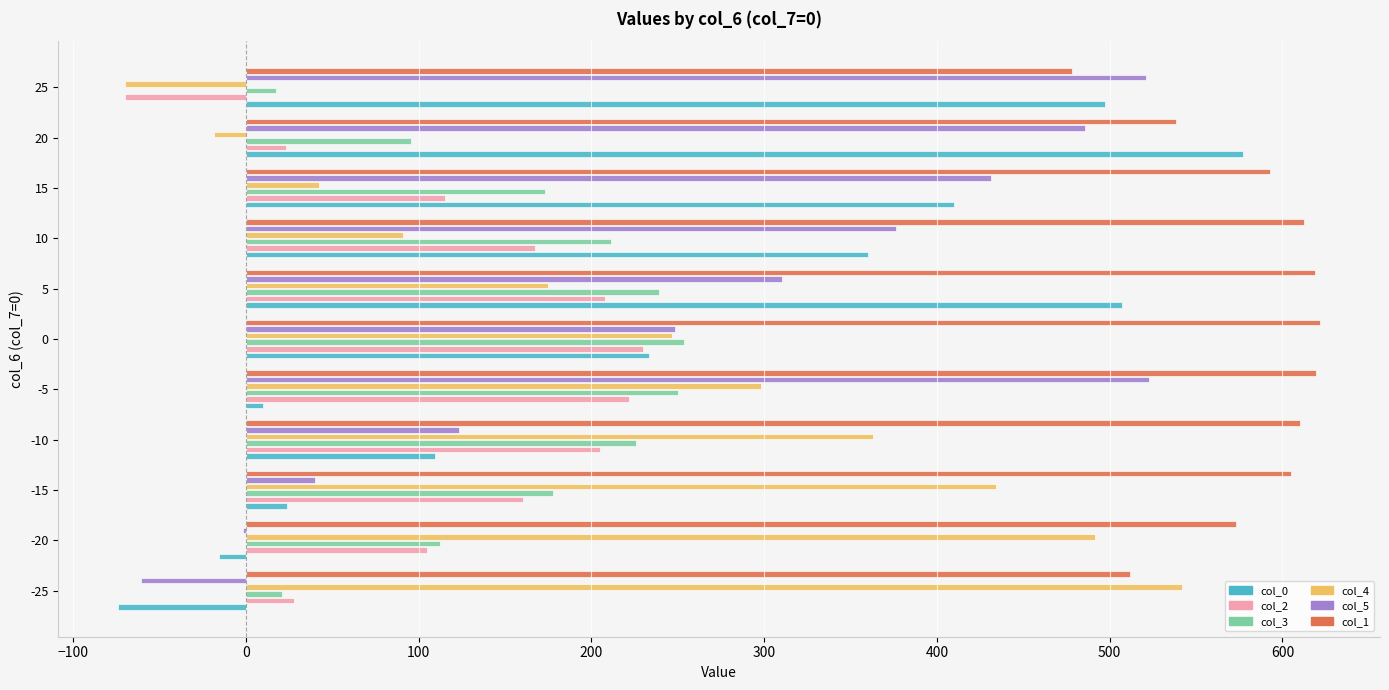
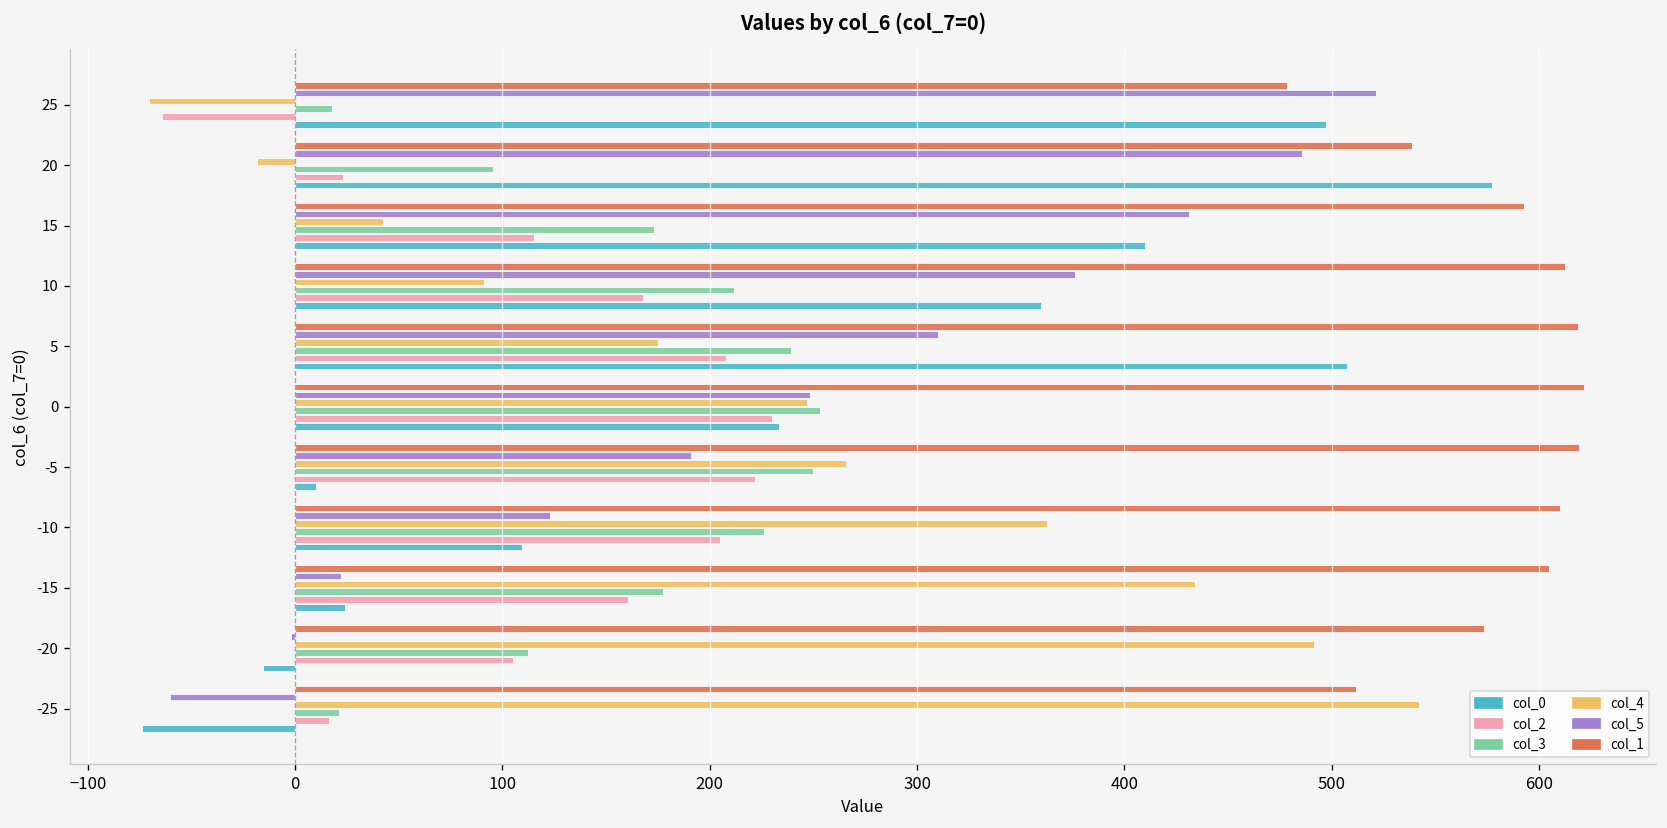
col_2, 25: -70 -> -64
col_5, -5: 523 -> 191
col_4, -5: 298 -> 266
col_5, -15: 40 -> 22
col_2, -25: 28 -> 16
